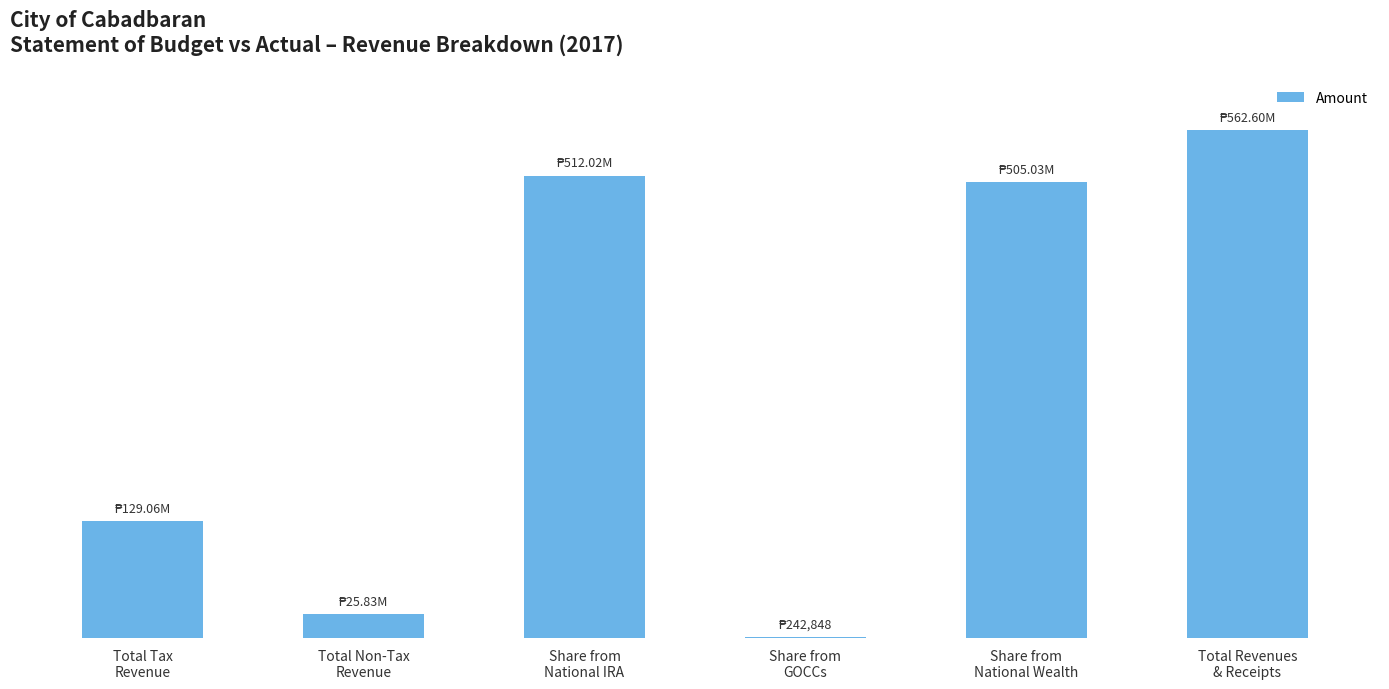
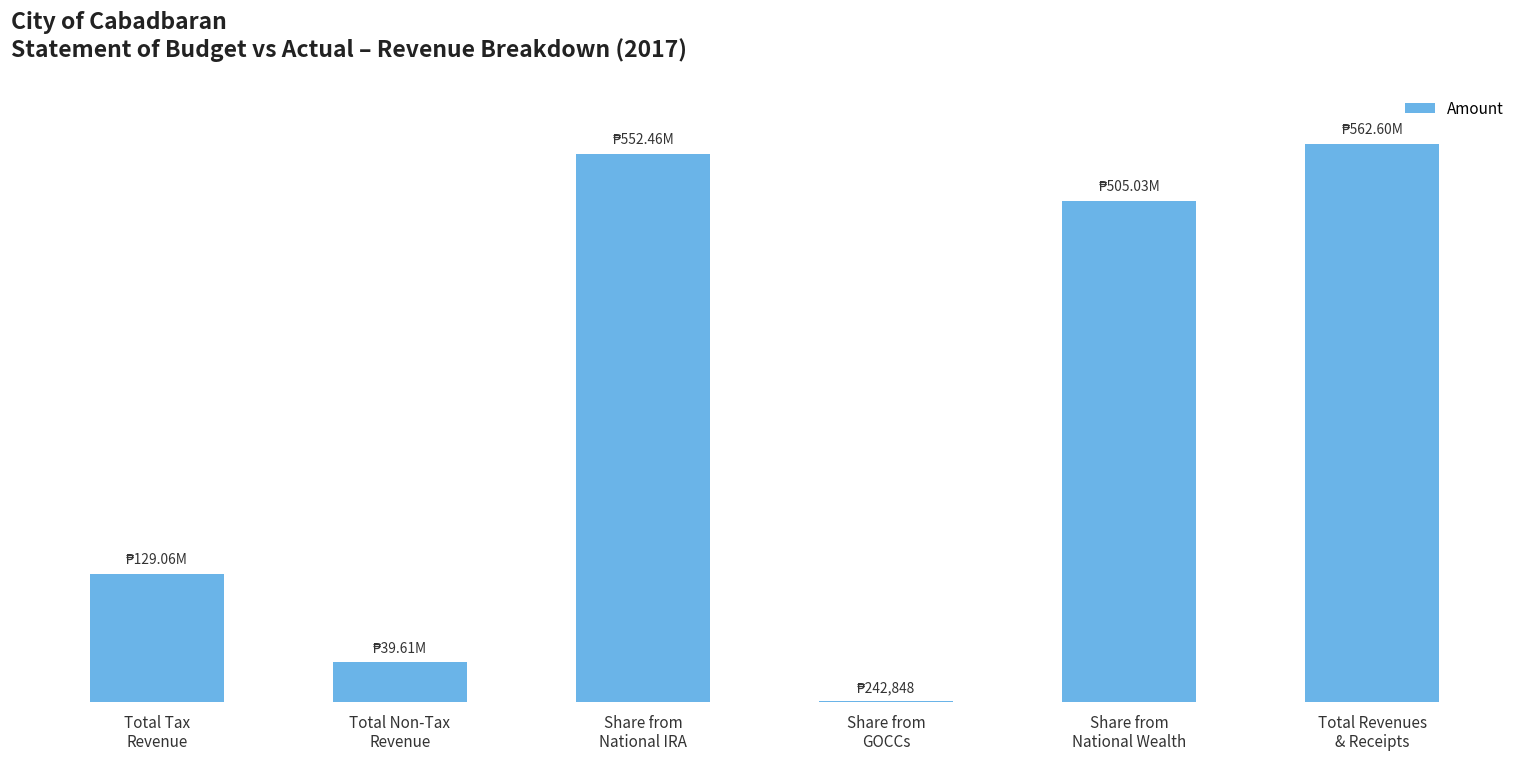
Total Non-Tax Revenue: 25.83M -> 39.61M
Share from National IRA: 512.02M -> 552.46M
